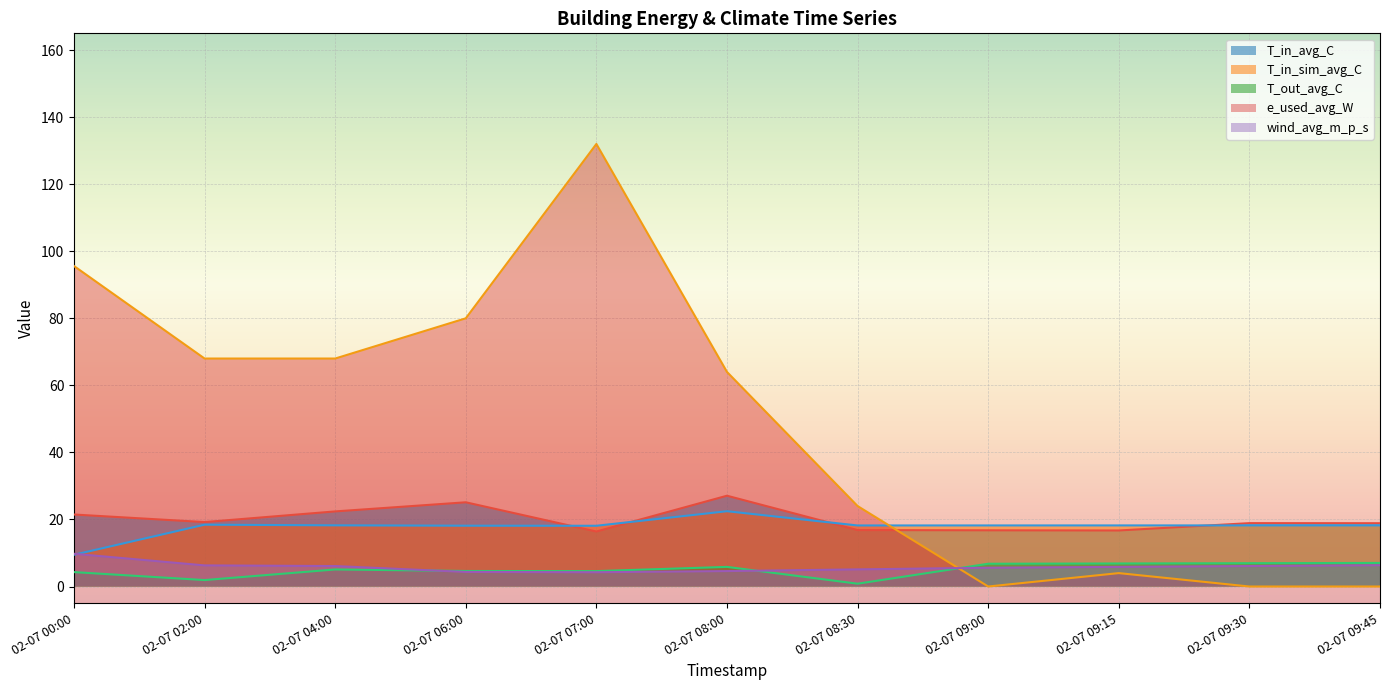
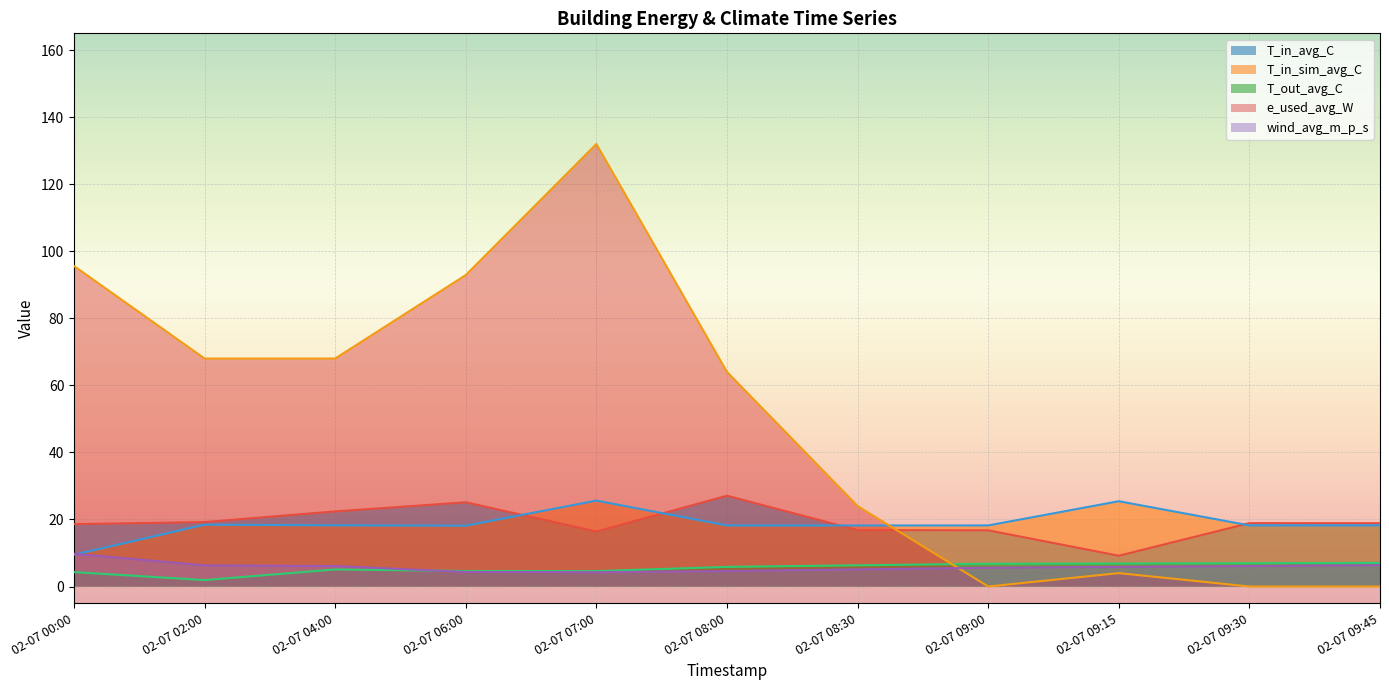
T_in_avg_C, 02-07 00:00: 21 -> 19
e_used_avg_W, 02-07 06:00: 80 -> 93
T_in_sim_avg_C, 02-07 07:00: 18 -> 26
T_in_sim_avg_C, 02-07 08:00: 22 -> 18
T_out_avg_C, 02-07 08:30: 1 -> 6
T_in_avg_C, 02-07 09:15: 17 -> 9
T_in_sim_avg_C, 02-07 09:15: 18 -> 25
